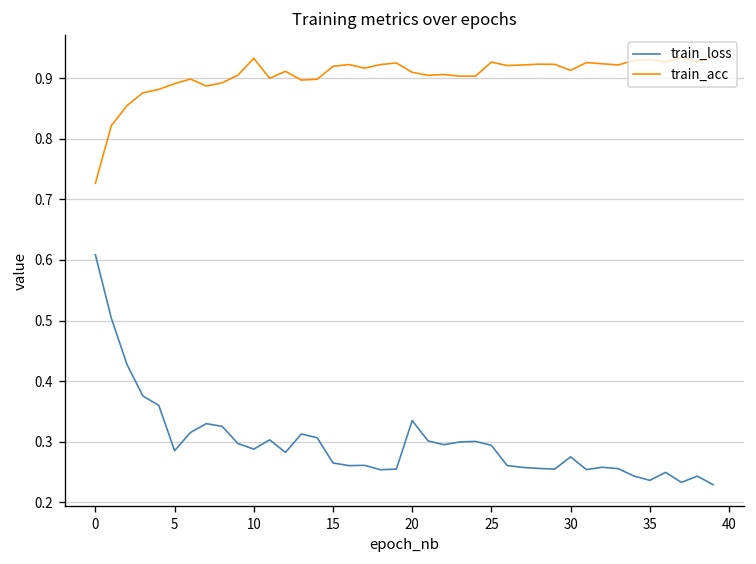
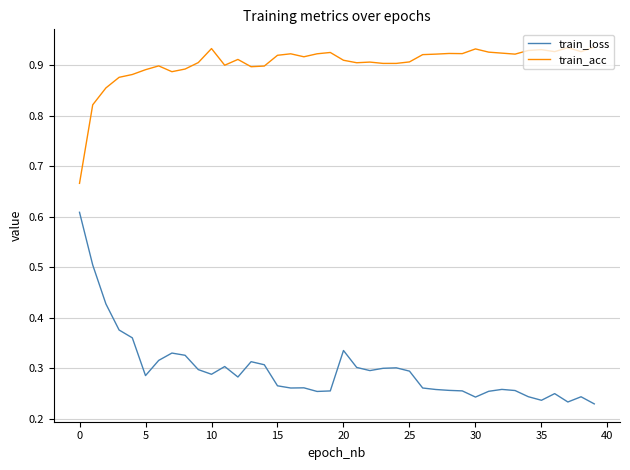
train_acc, 0: 0.73 -> 0.67
train_acc, 25: 0.93 -> 0.91
train_loss, 30: 0.28 -> 0.24
train_acc, 30: 0.91 -> 0.93
